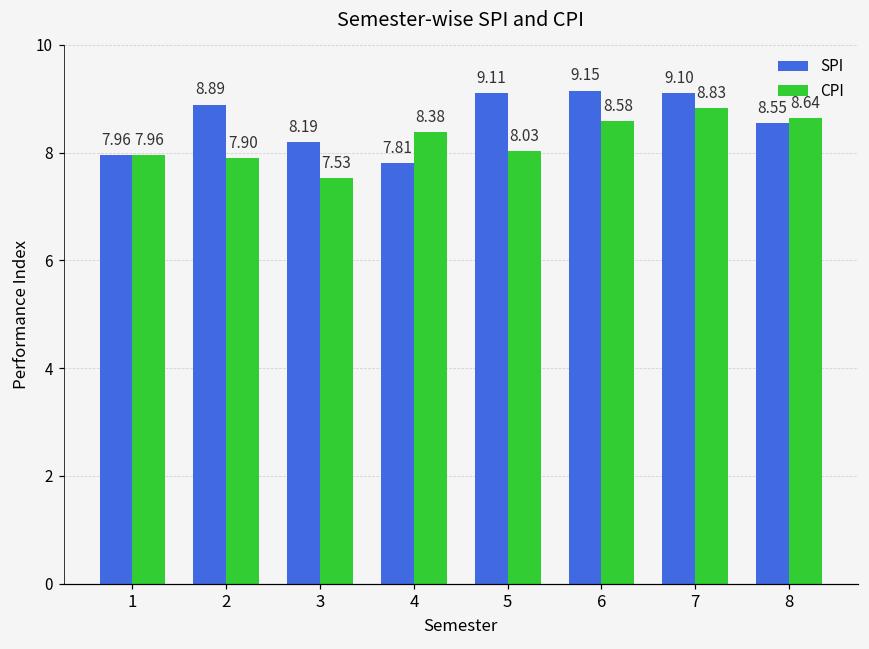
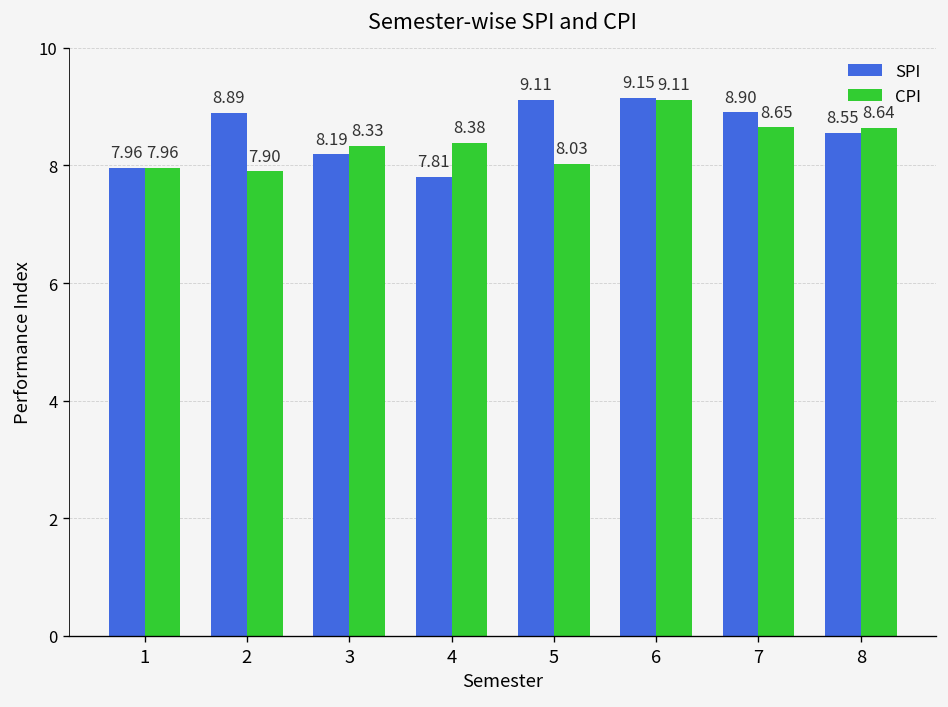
CPI, 3: 7.53 -> 8.33
CPI, 6: 8.58 -> 9.11
SPI, 7: 9.10 -> 8.90
CPI, 7: 8.83 -> 8.65
